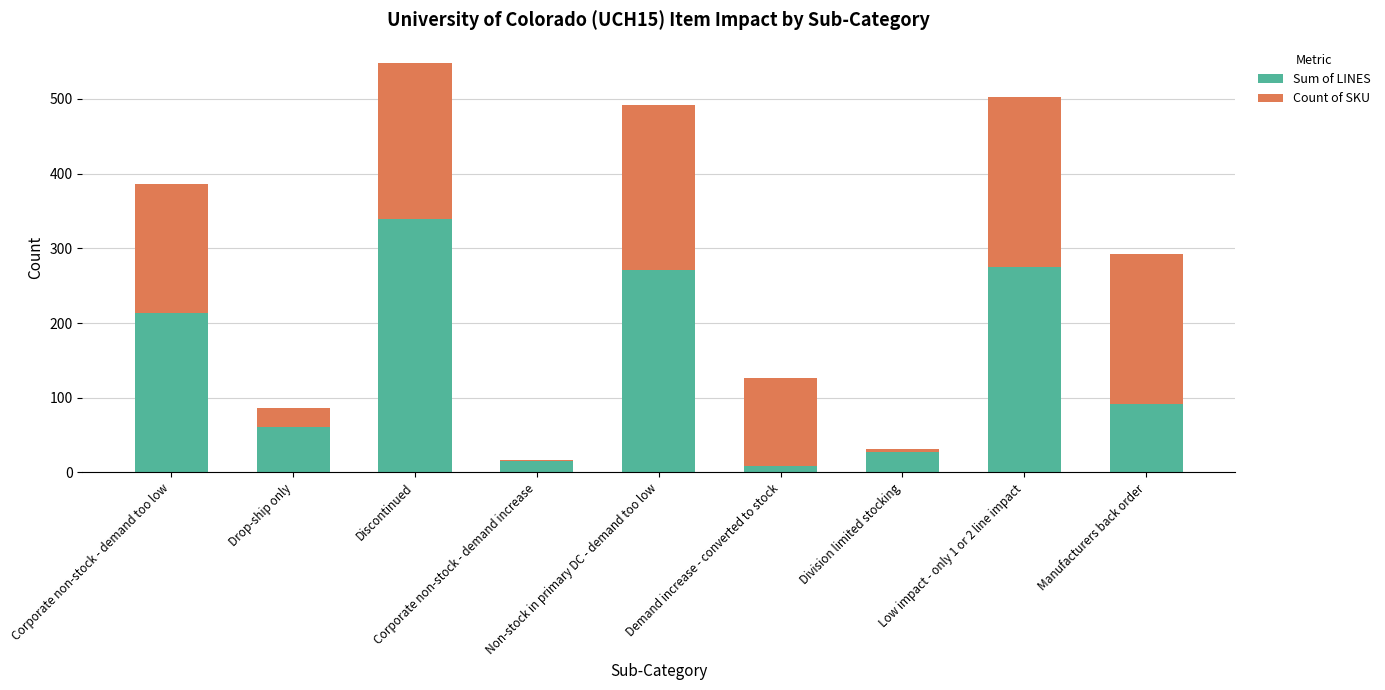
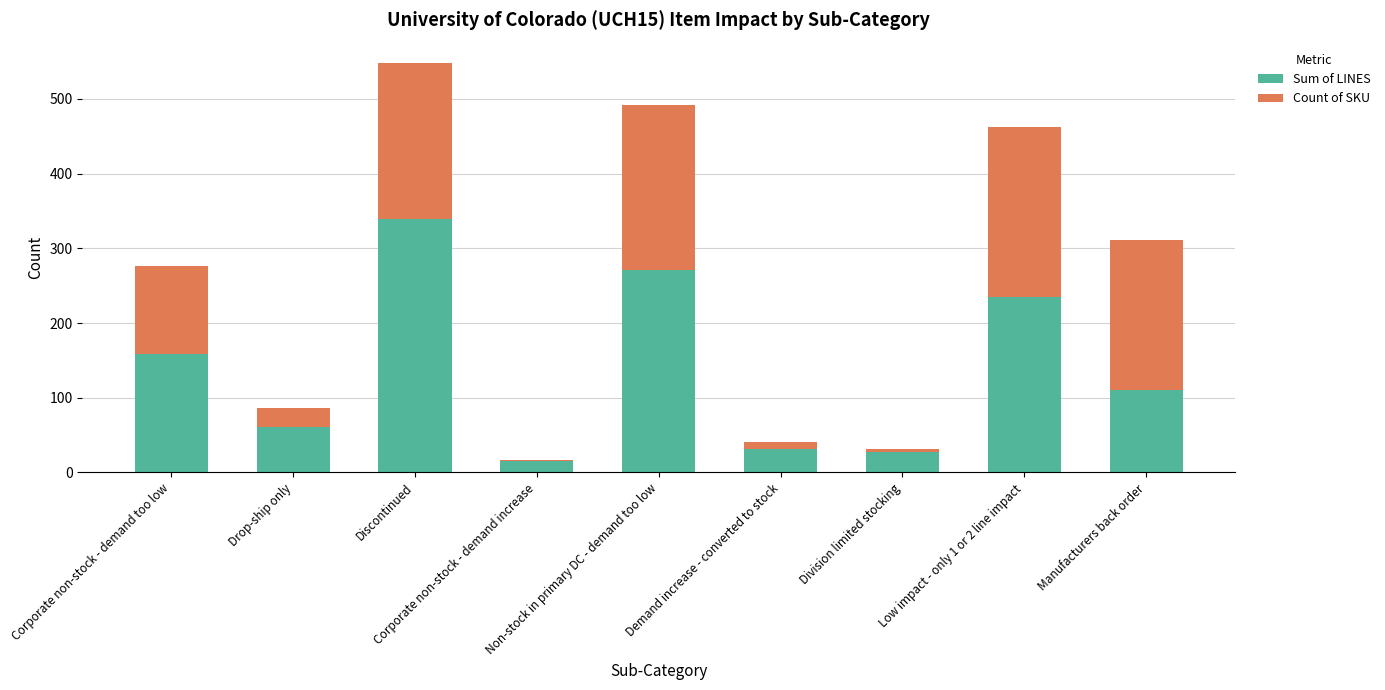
Sum of LINES, Corporate non-stock - demand too low: 210 -> 160
Count of SKU, Corporate non-stock - demand too low: 170 -> 120
Sum of LINES, Demand increase - converted to stock: 10 -> 30
Count of SKU, Demand increase - converted to stock: 120 -> 10
Sum of LINES, Low impact - only 1 or 2 line impact: 280 -> 240
Sum of LINES, Manufacturers back order: 90 -> 110
